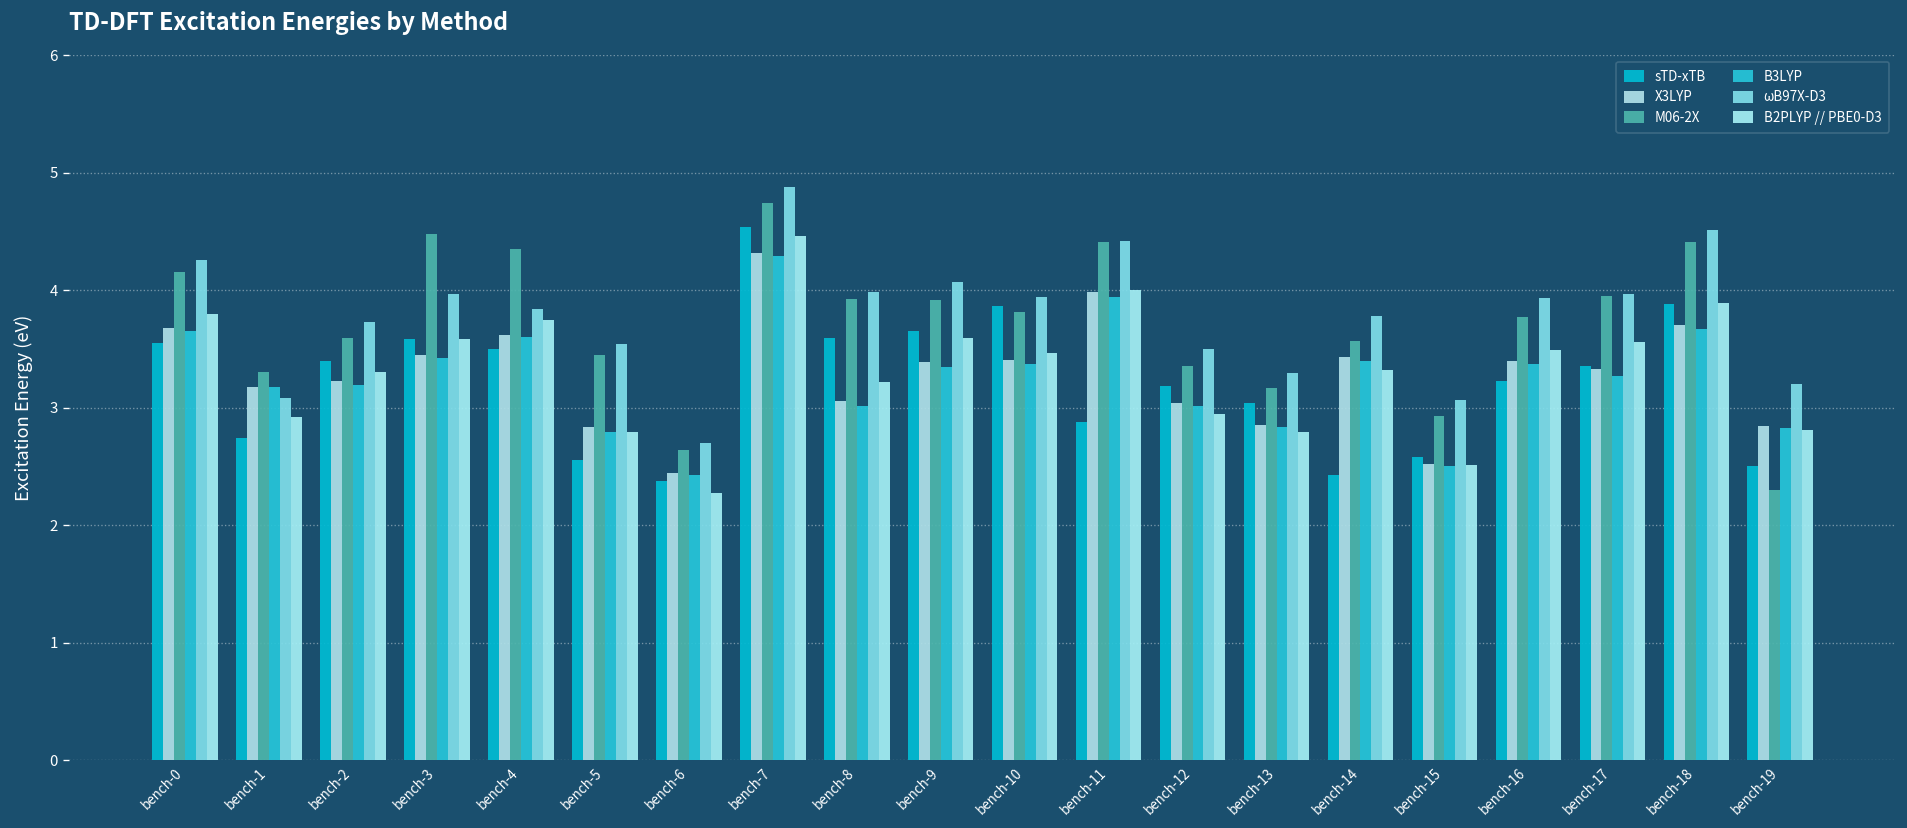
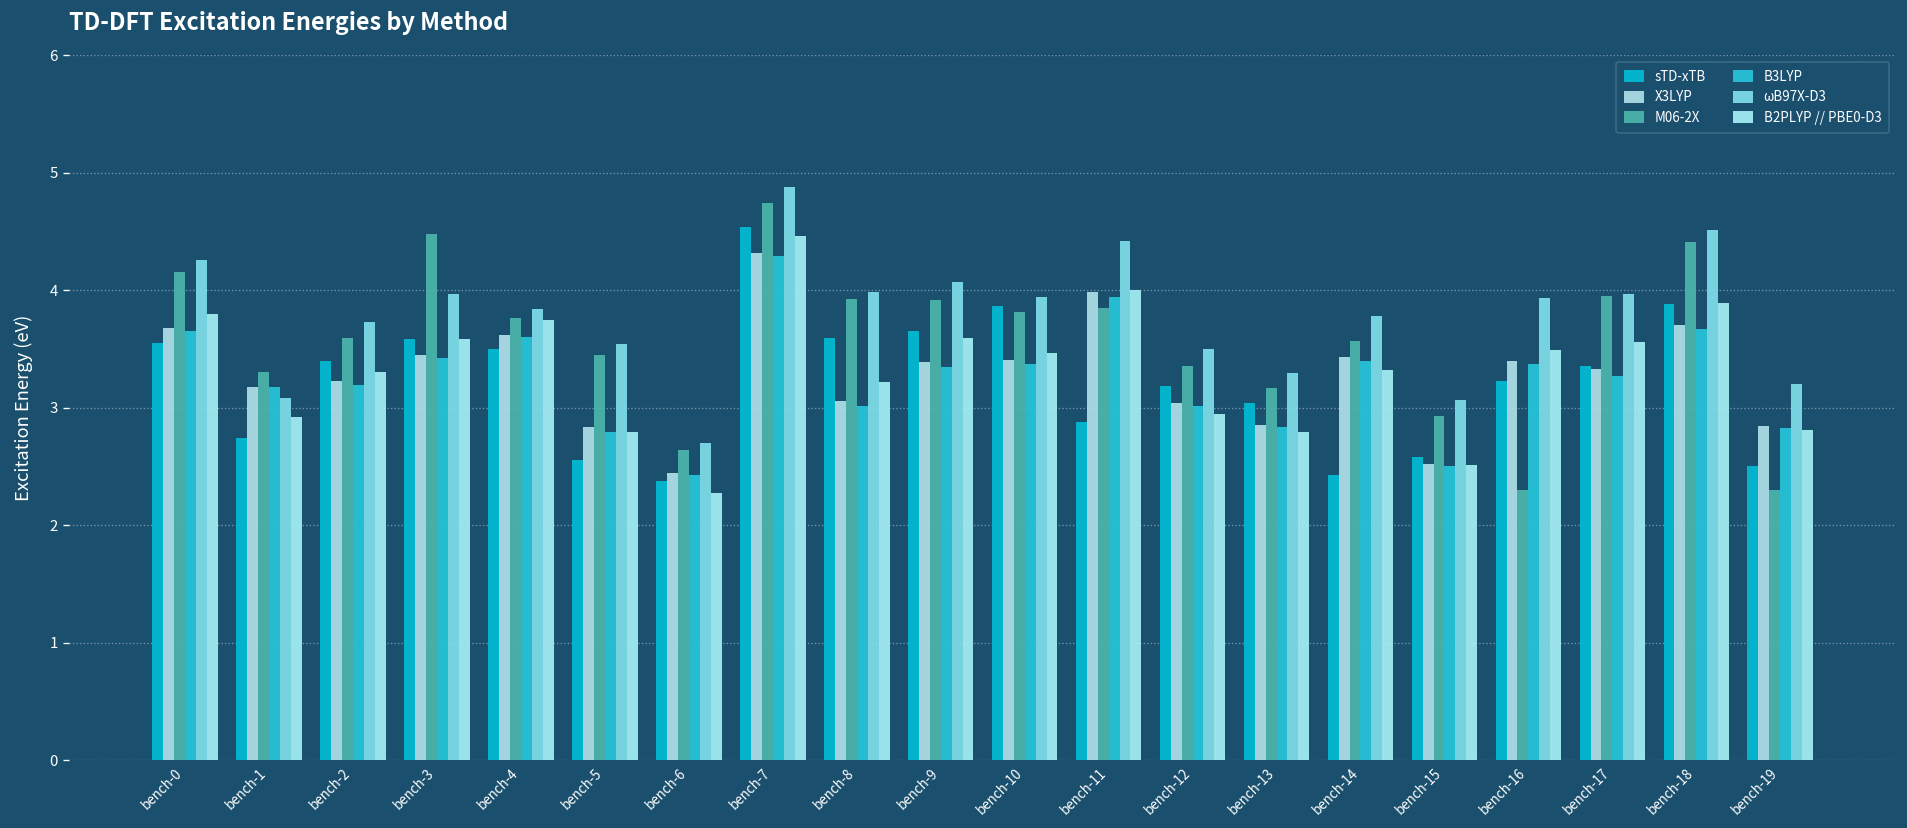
M06-2X, bench-4: 4.4 -> 3.8
M06-2X, bench-11: 4.4 -> 3.9
M06-2X, bench-16: 3.8 -> 2.3
